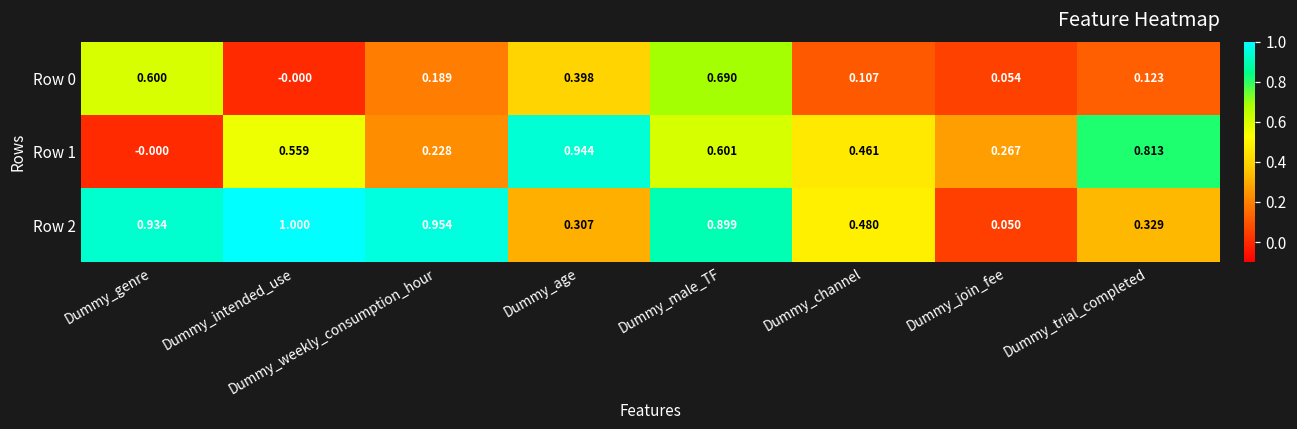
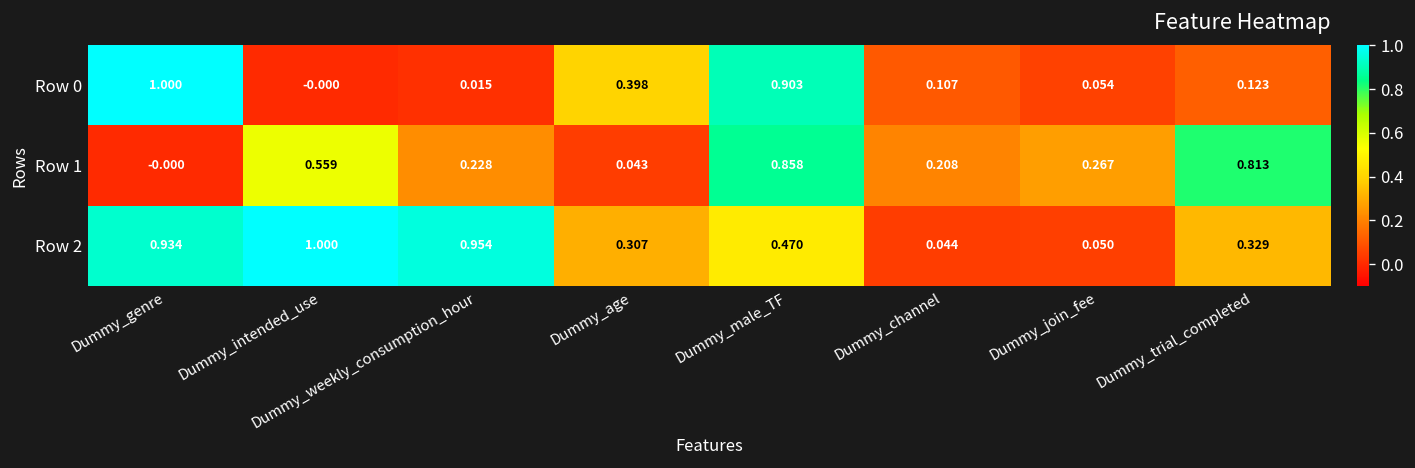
Row 0, Dummy_genre: 0.600 -> 1.000
Row 0, Dummy_weekly_consumption_hour: 0.189 -> 0.015
Row 0, Dummy_male_TF: 0.690 -> 0.903
Row 1, Dummy_age: 0.944 -> 0.043
Row 1, Dummy_male_TF: 0.601 -> 0.858
Row 1, Dummy_channel: 0.461 -> 0.208
Row 2, Dummy_male_TF: 0.899 -> 0.470
Row 2, Dummy_channel: 0.480 -> 0.044
